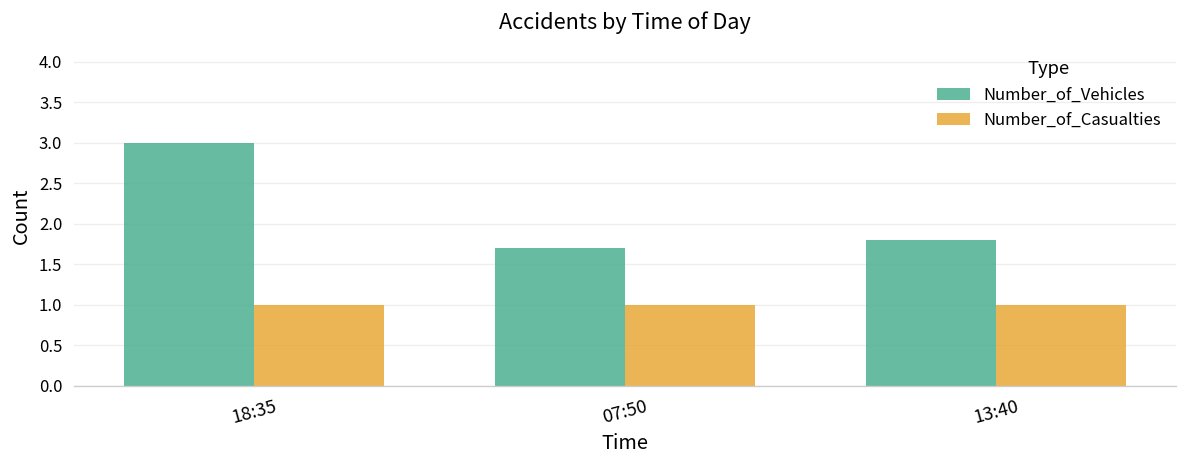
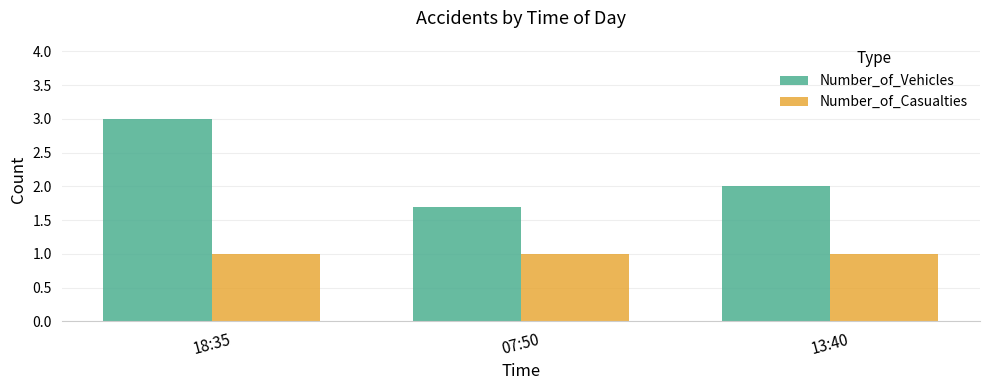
Number_of_Vehicles, 13:40: 1.8 -> 2.0
